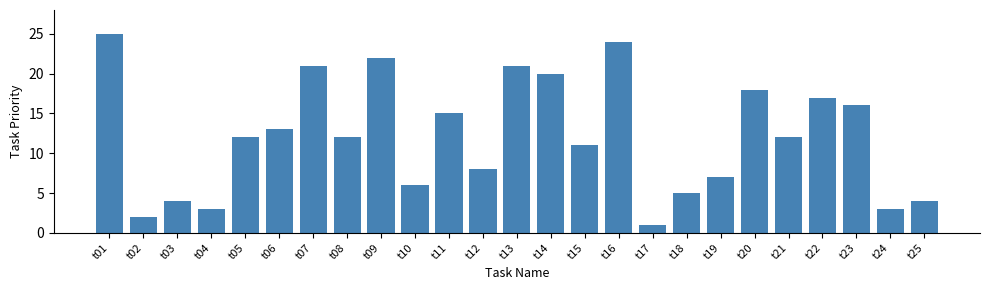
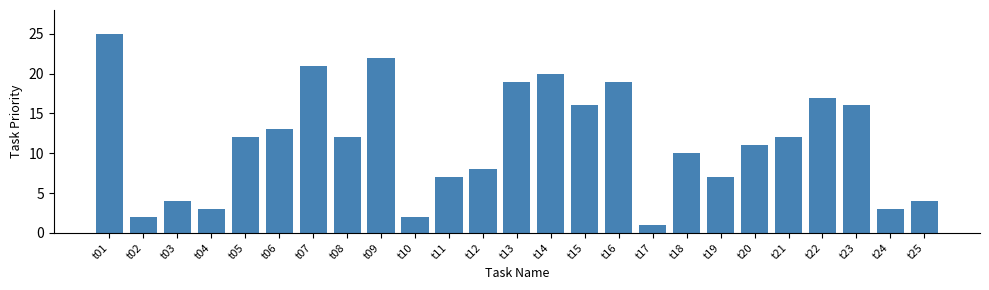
t10: 6 -> 2
t11: 15 -> 7
t13: 21 -> 19
t15: 11 -> 16
t16: 24 -> 19
t18: 5 -> 10
t20: 18 -> 11
